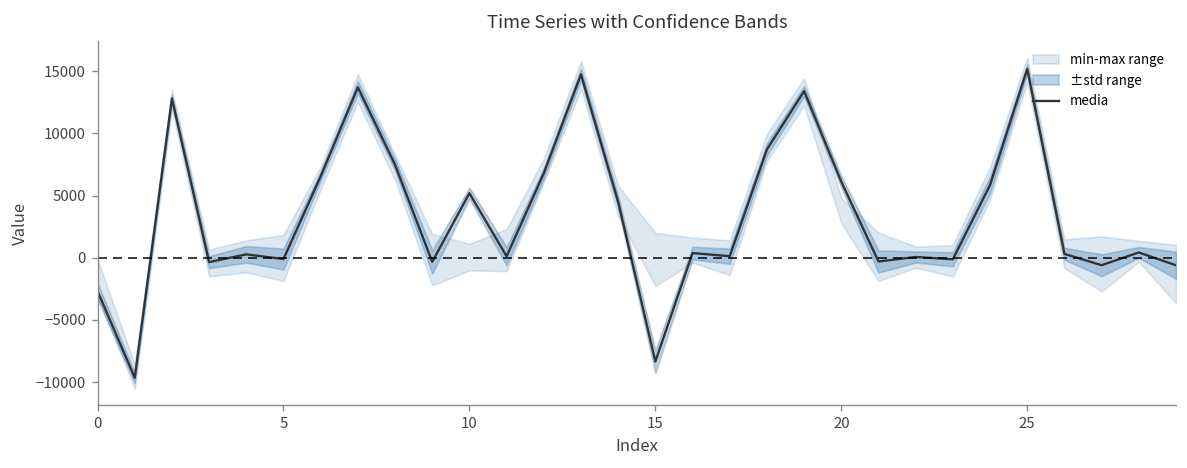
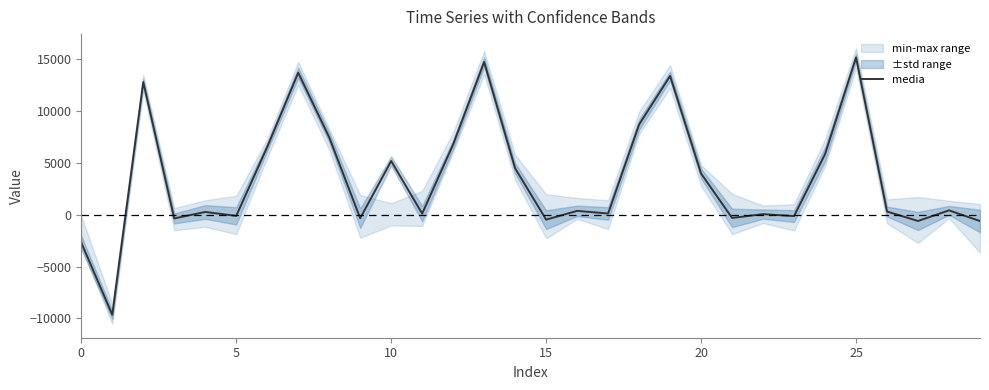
media, 15: -8300 -> -500
media, 20: 6100 -> 4000
